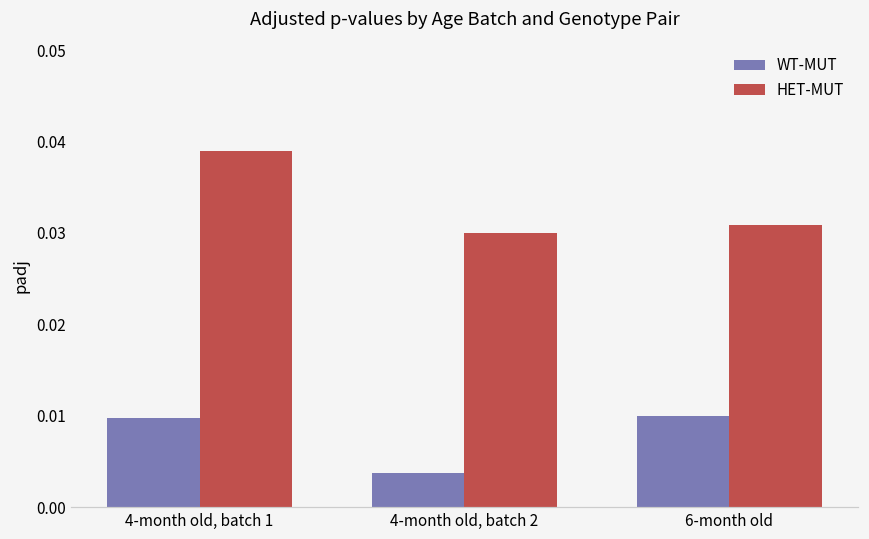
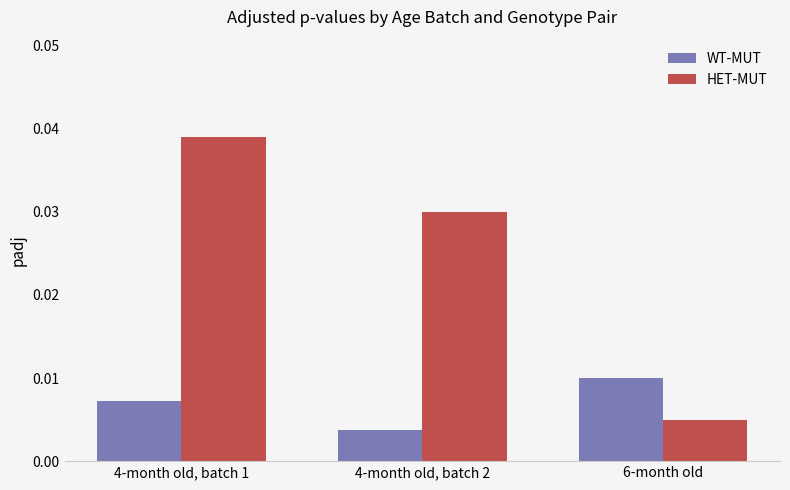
WT-MUT, 4-month old, batch 1: 0.010 -> 0.007
HET-MUT, 6-month old: 0.031 -> 0.005
